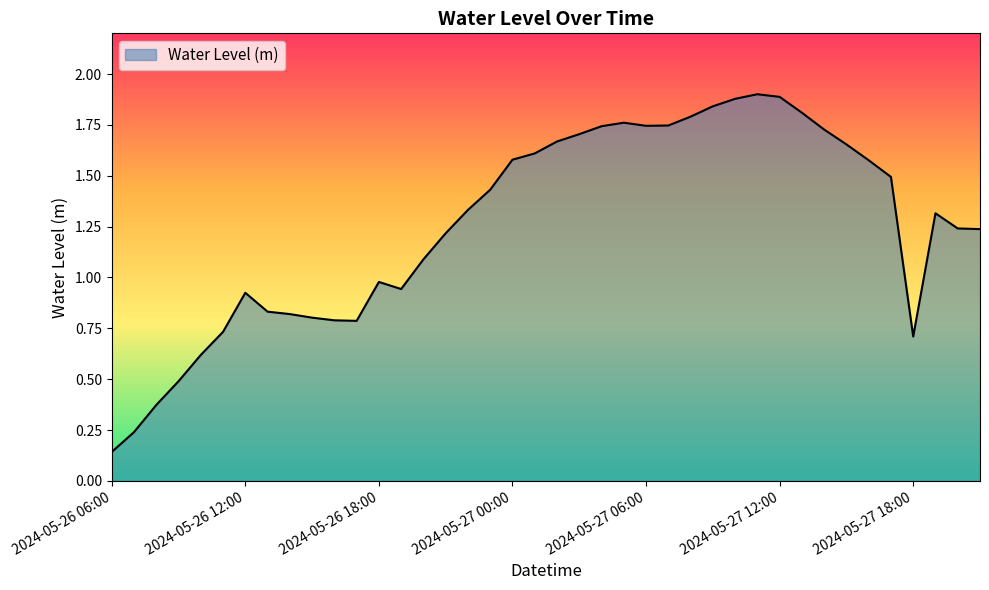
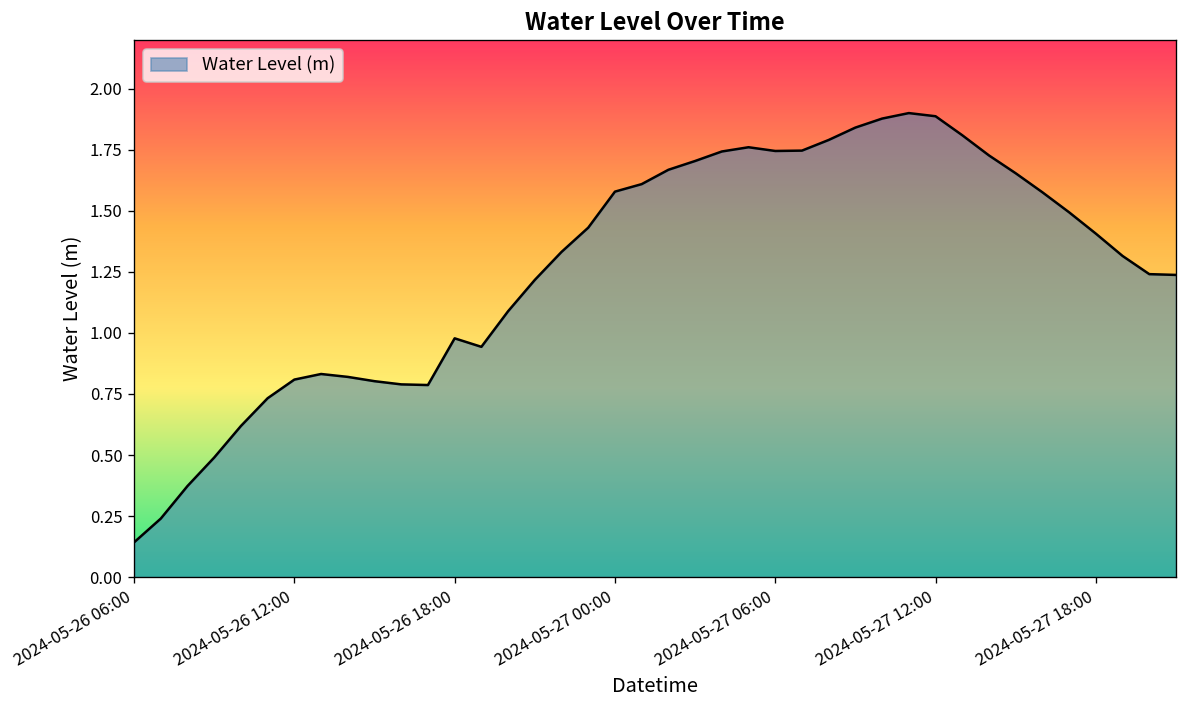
2024-05-26 12:00: 0.92 -> 0.81
2024-05-27 18:00: 0.71 -> 1.41
